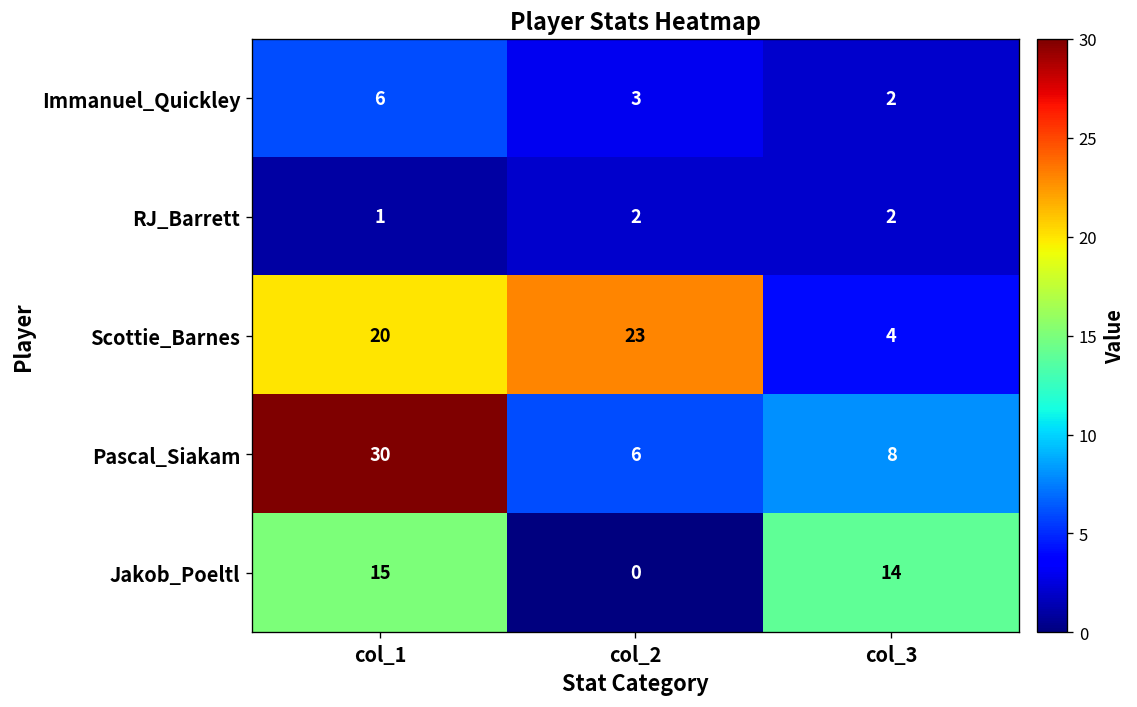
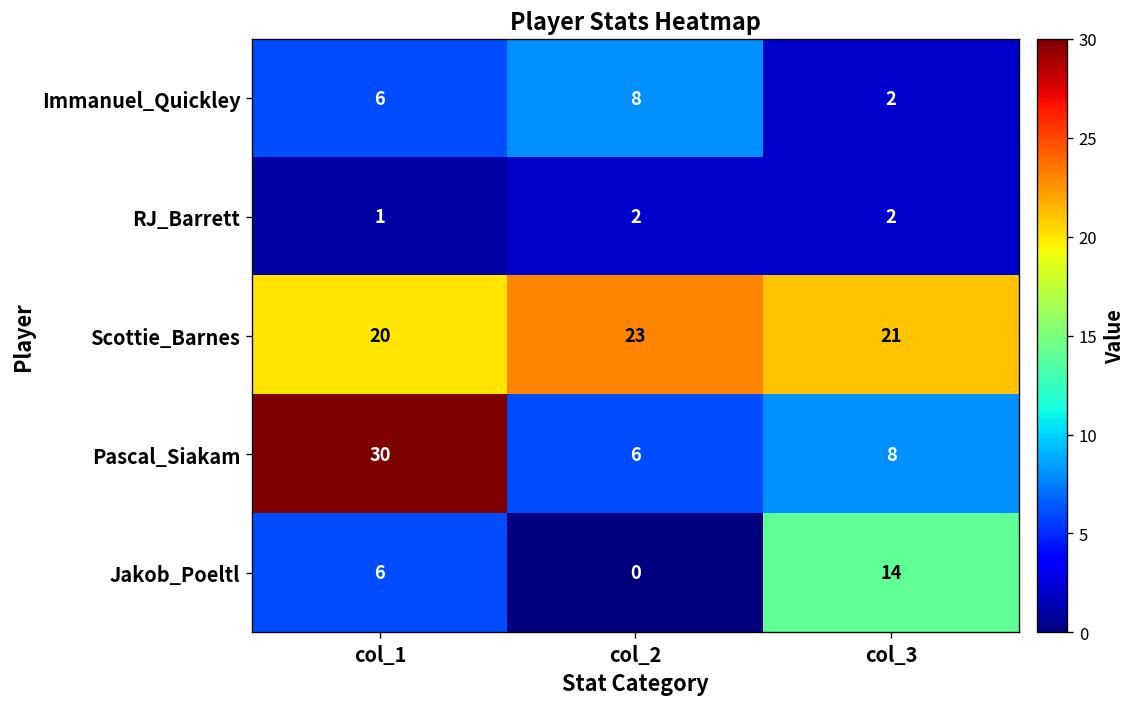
Immanuel_Quickley, col_2: 3 -> 8
Scottie_Barnes, col_3: 4 -> 21
Jakob_Poeltl, col_1: 15 -> 6
